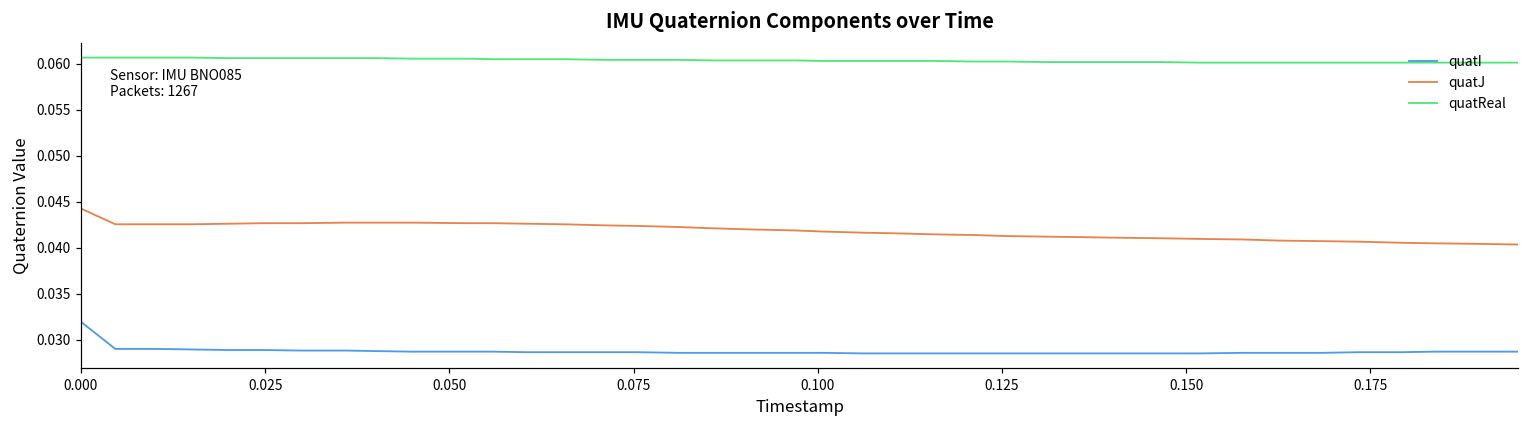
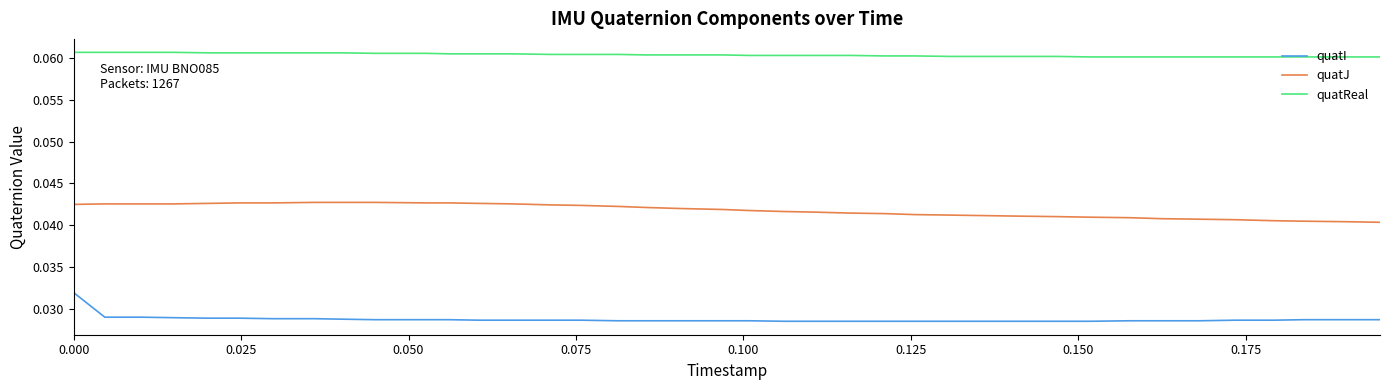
quatJ, 0.000: 0.044 -> 0.042
